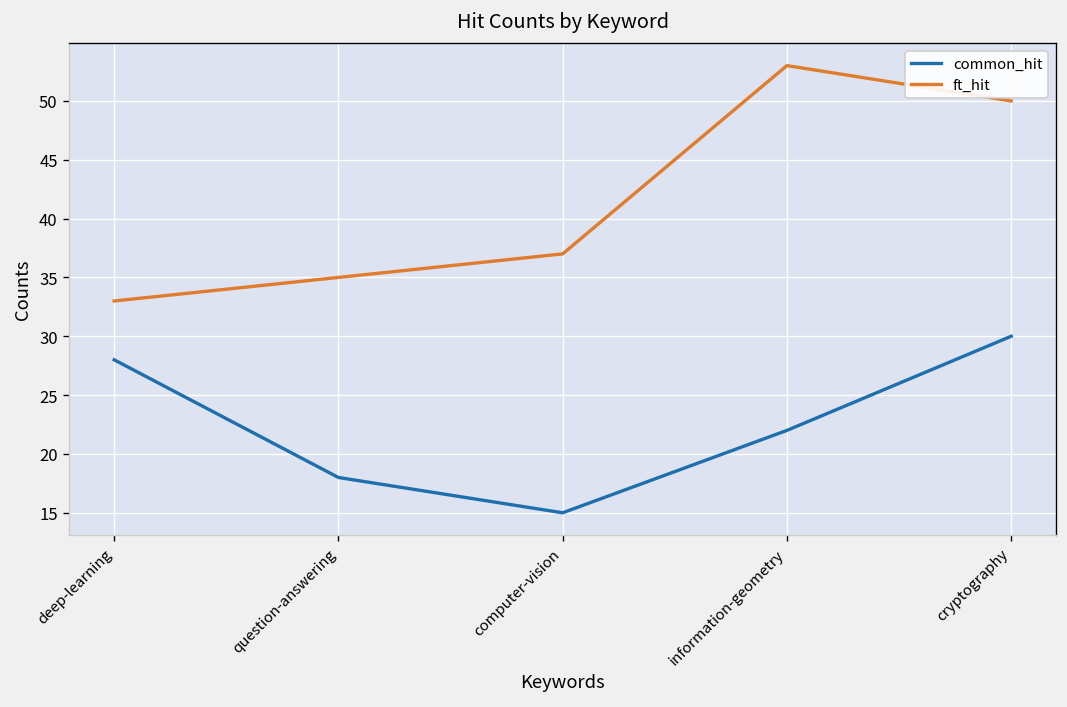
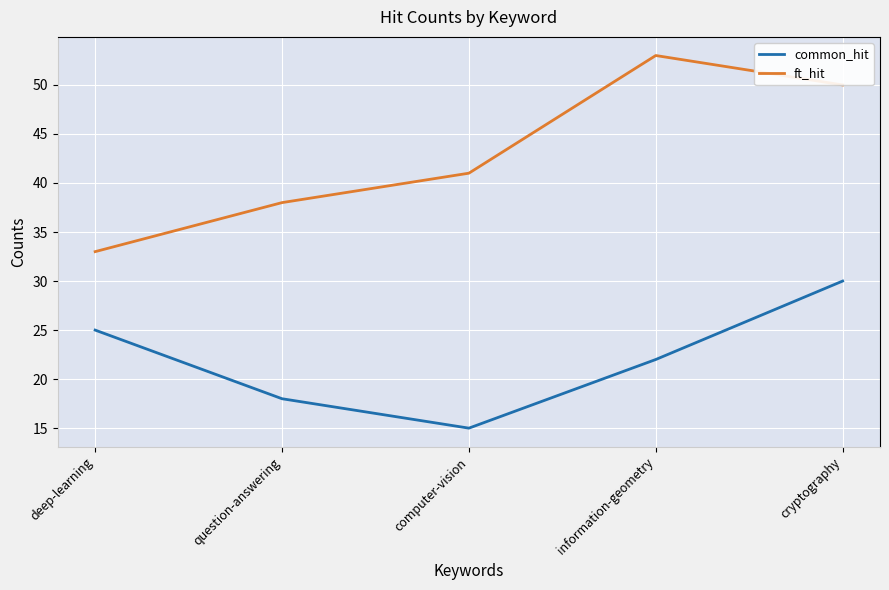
common_hit, deep-learning: 28 -> 25
ft_hit, question-answering: 35 -> 38
ft_hit, computer-vision: 37 -> 41
